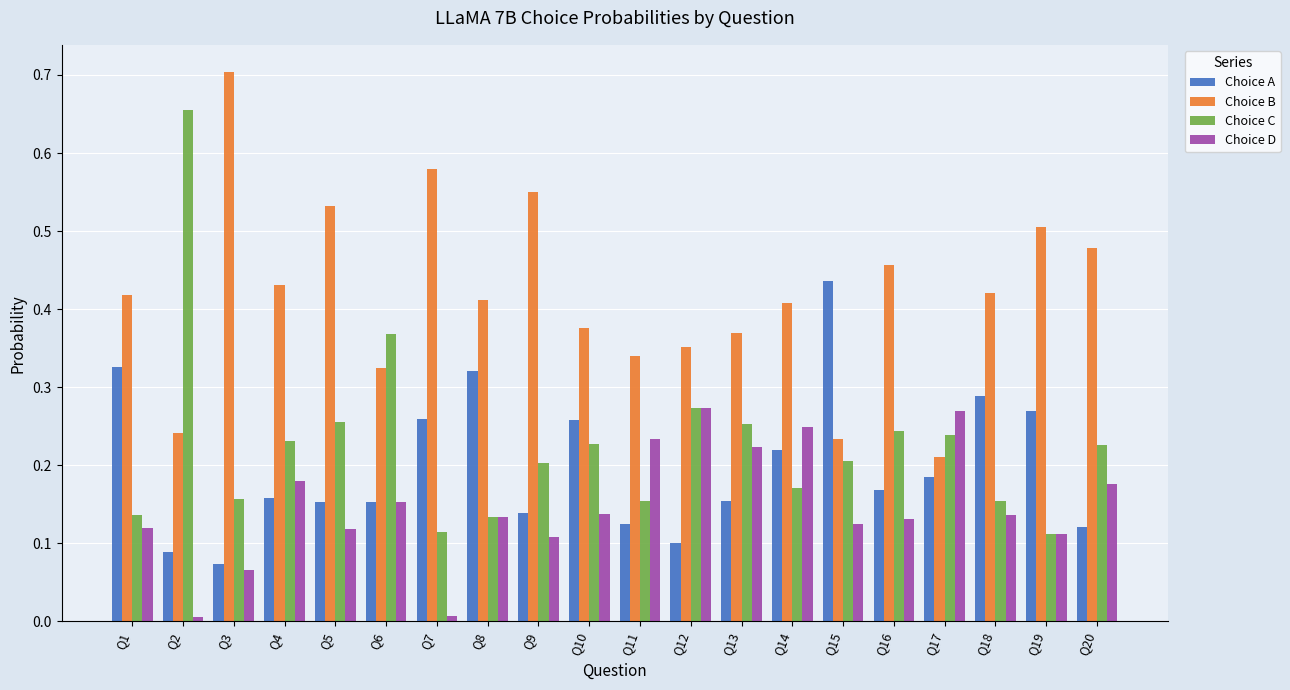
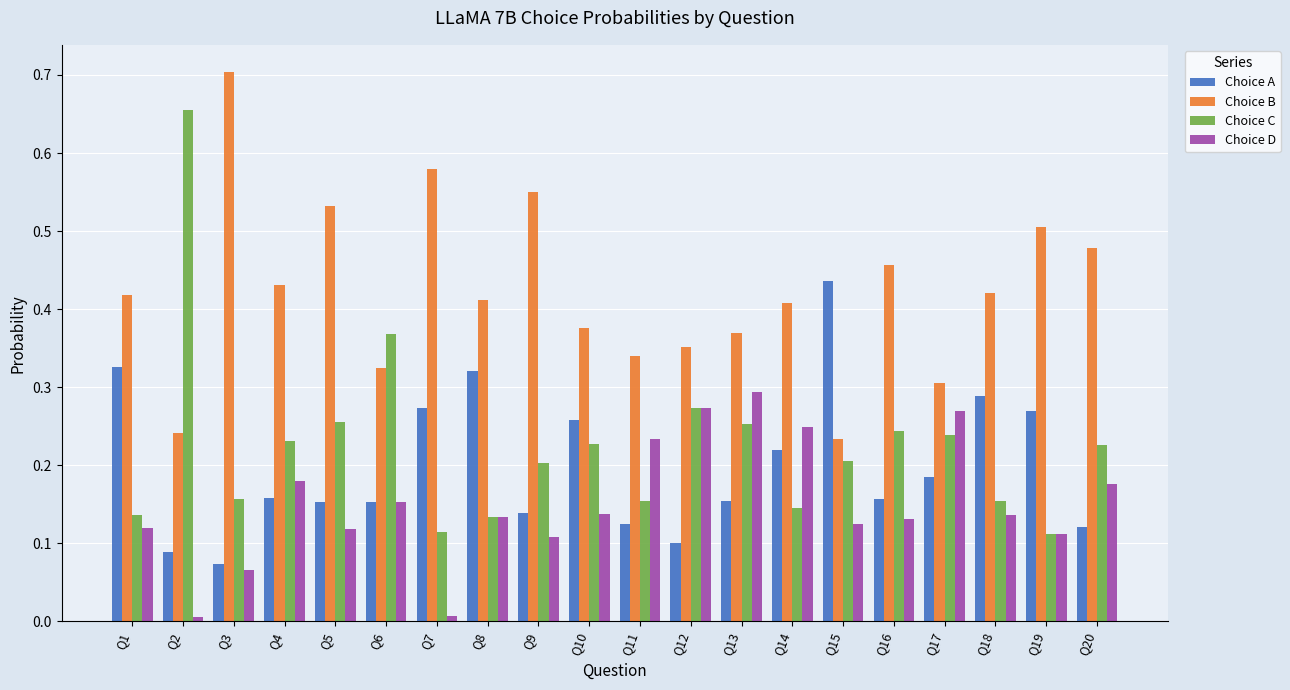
Choice A, Q7: 0.26 -> 0.27
Choice D, Q13: 0.22 -> 0.29
Choice C, Q14: 0.17 -> 0.15
Choice A, Q16: 0.17 -> 0.16
Choice B, Q17: 0.21 -> 0.31
